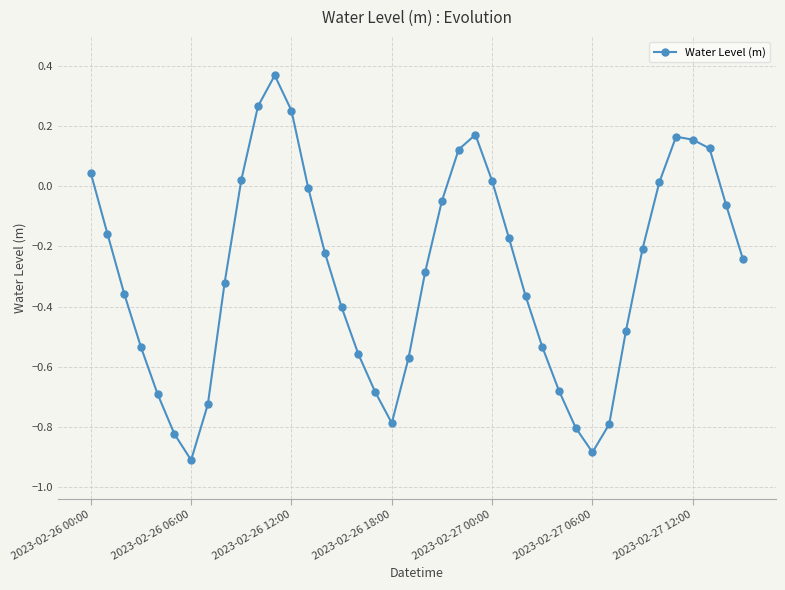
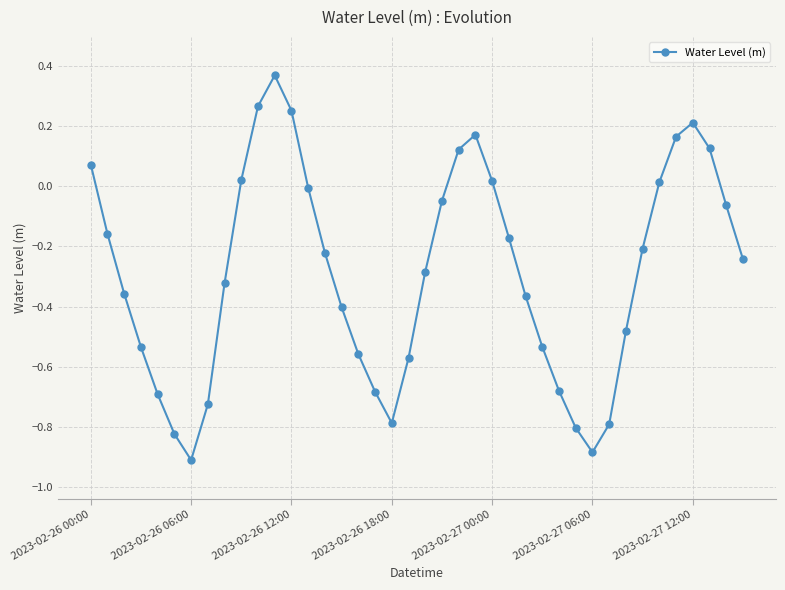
2023-02-26 00:00: 0.04 -> 0.07
2023-02-27 12:00: 0.16 -> 0.21
